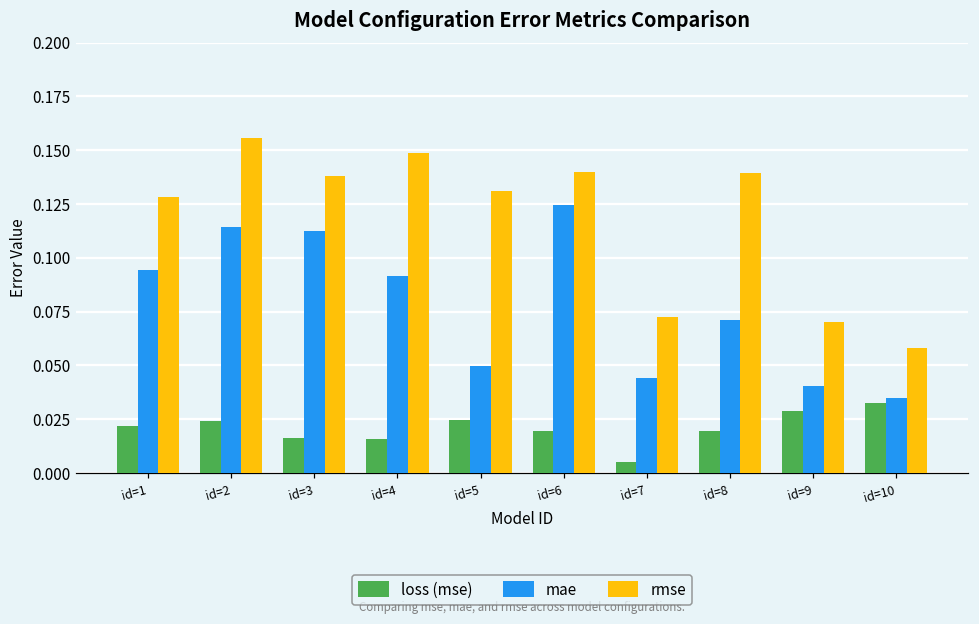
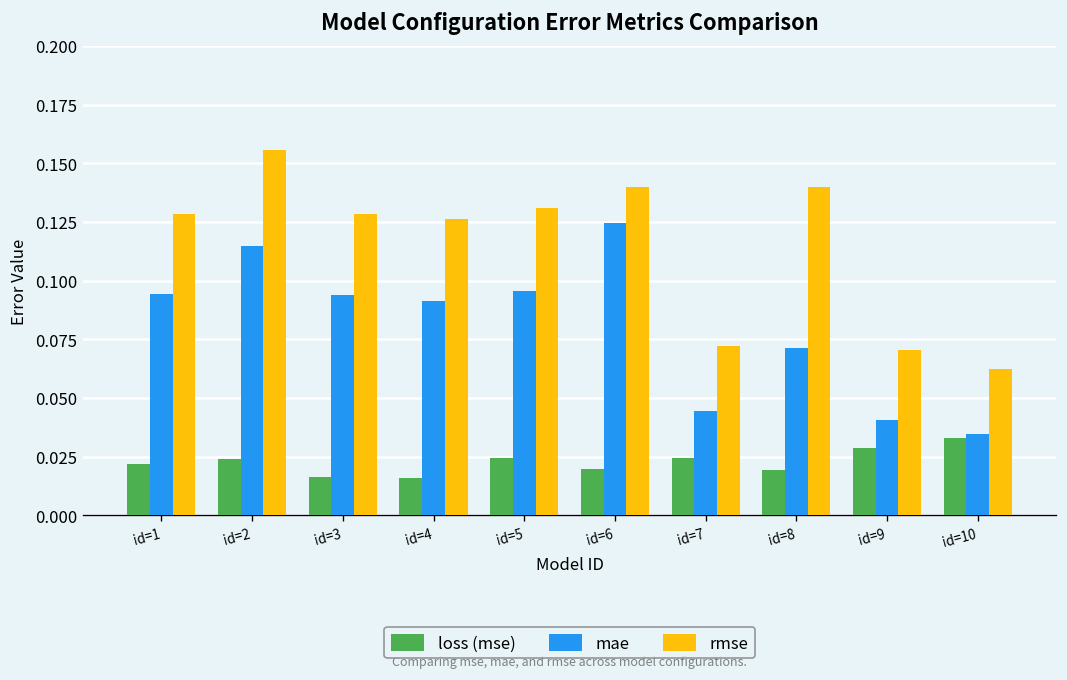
mae, id=3: 0.112 -> 0.094
rmse, id=3: 0.138 -> 0.128
rmse, id=4: 0.149 -> 0.126
mae, id=5: 0.050 -> 0.096
loss (mse), id=7: 0.005 -> 0.024
rmse, id=10: 0.058 -> 0.063
